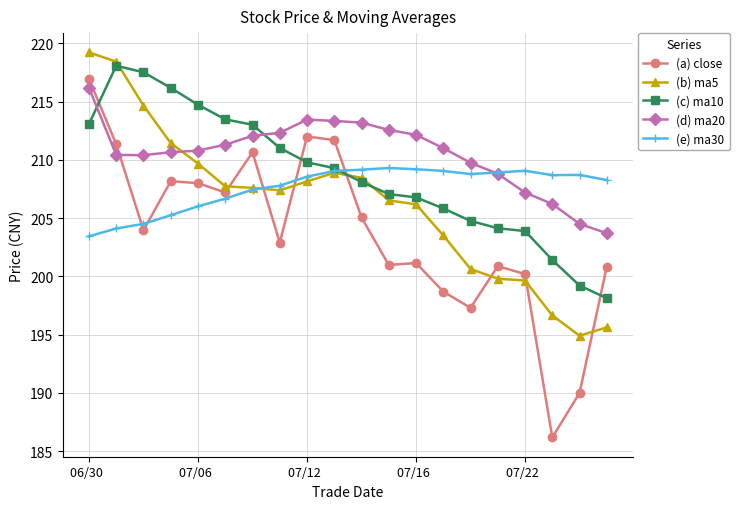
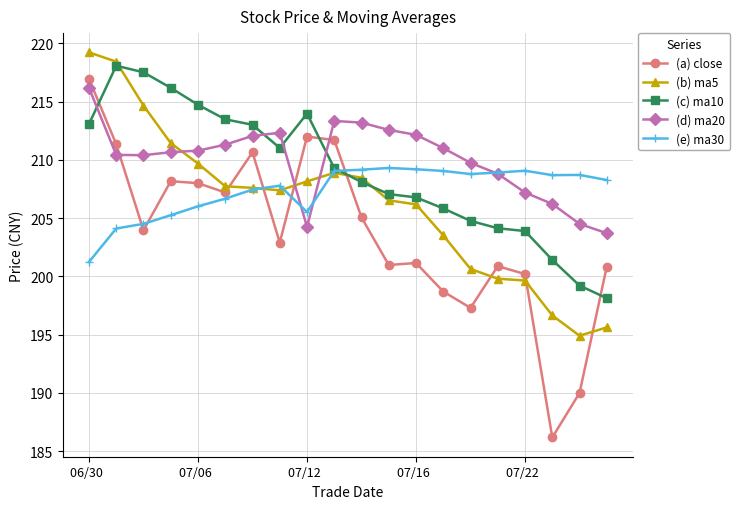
(e) ma30, 06/30: 203.4 -> 201.2
(c) ma10, 07/12: 209.8 -> 214.0
(d) ma20, 07/12: 213.5 -> 204.2
(e) ma30, 07/12: 208.6 -> 205.5
